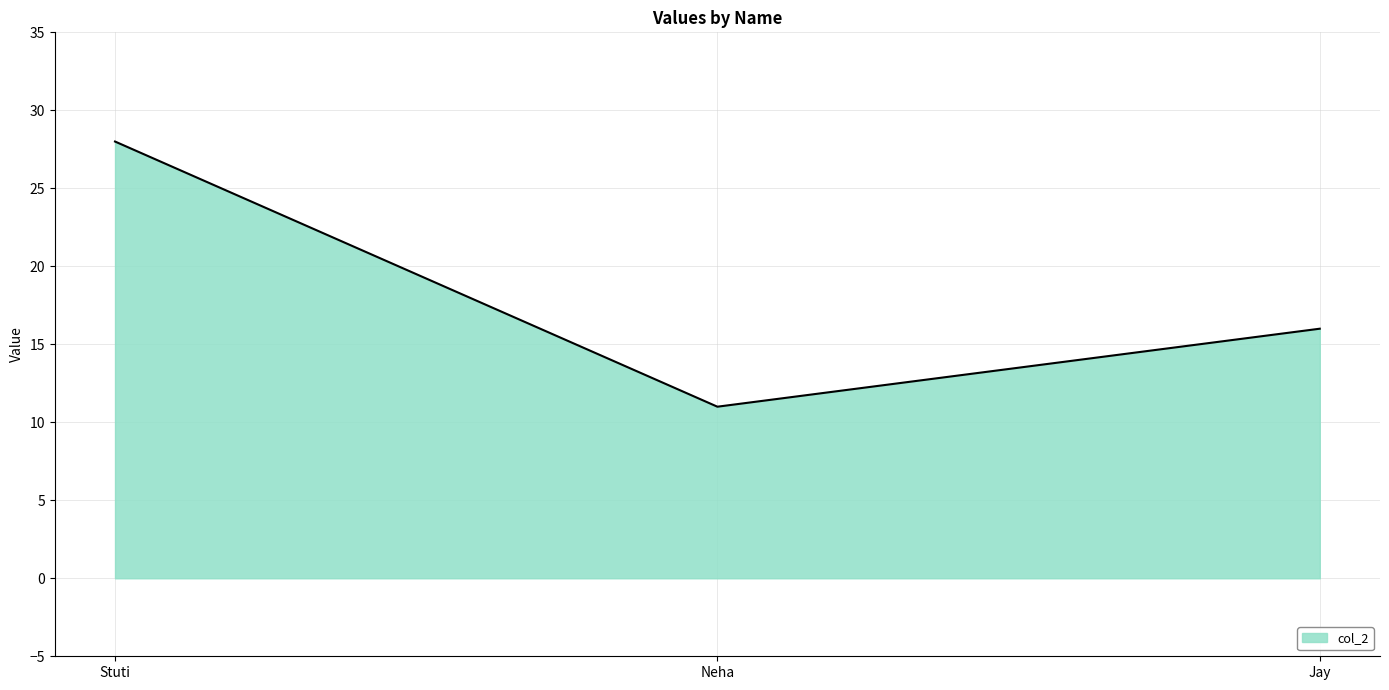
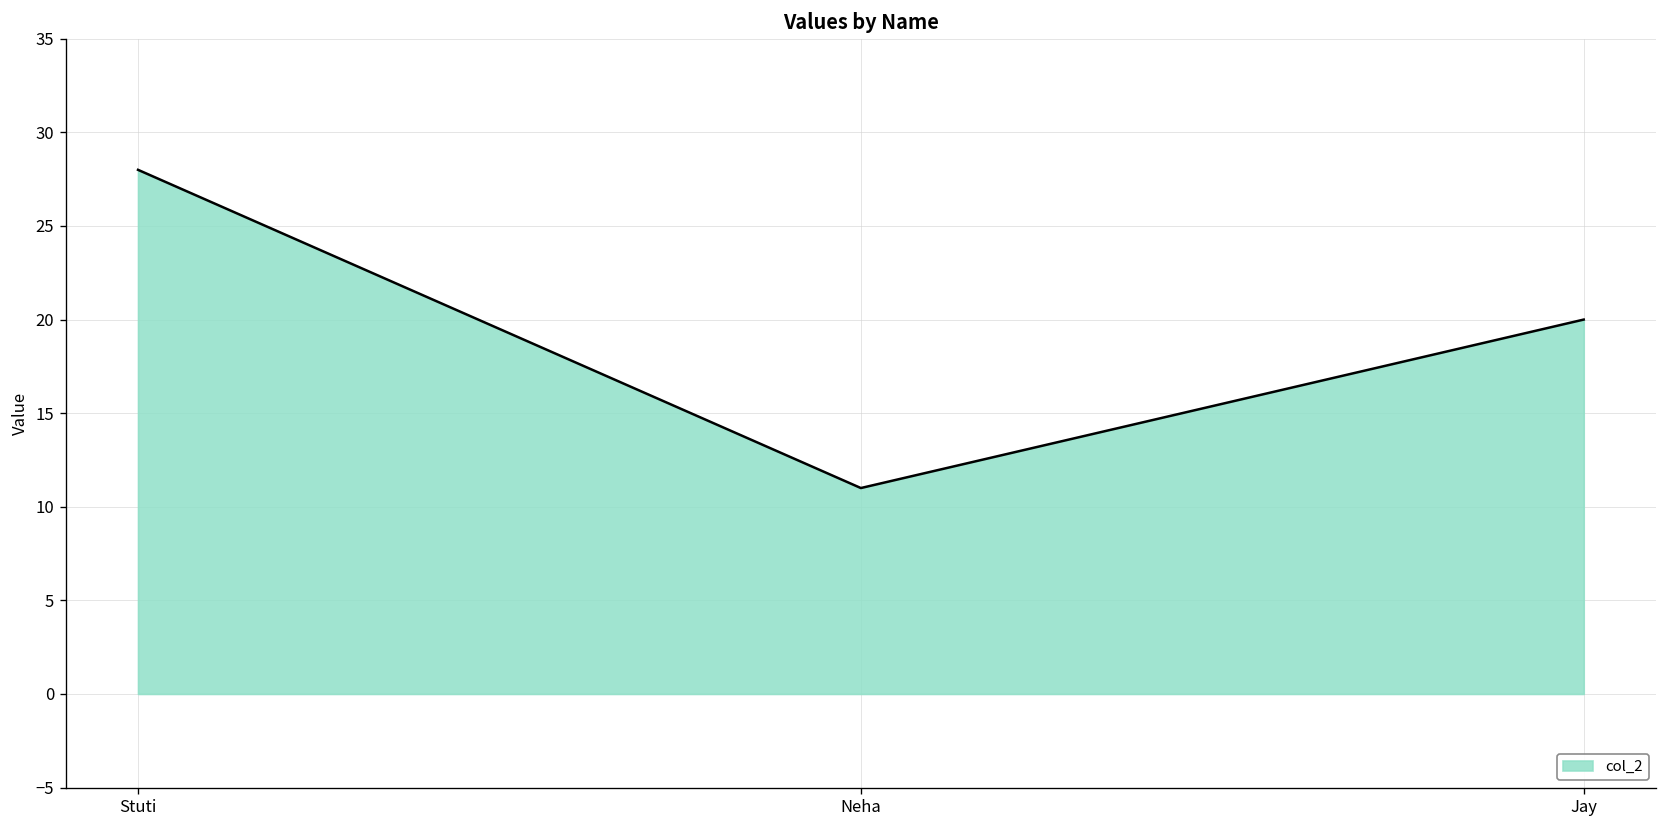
Jay: 16 -> 20
